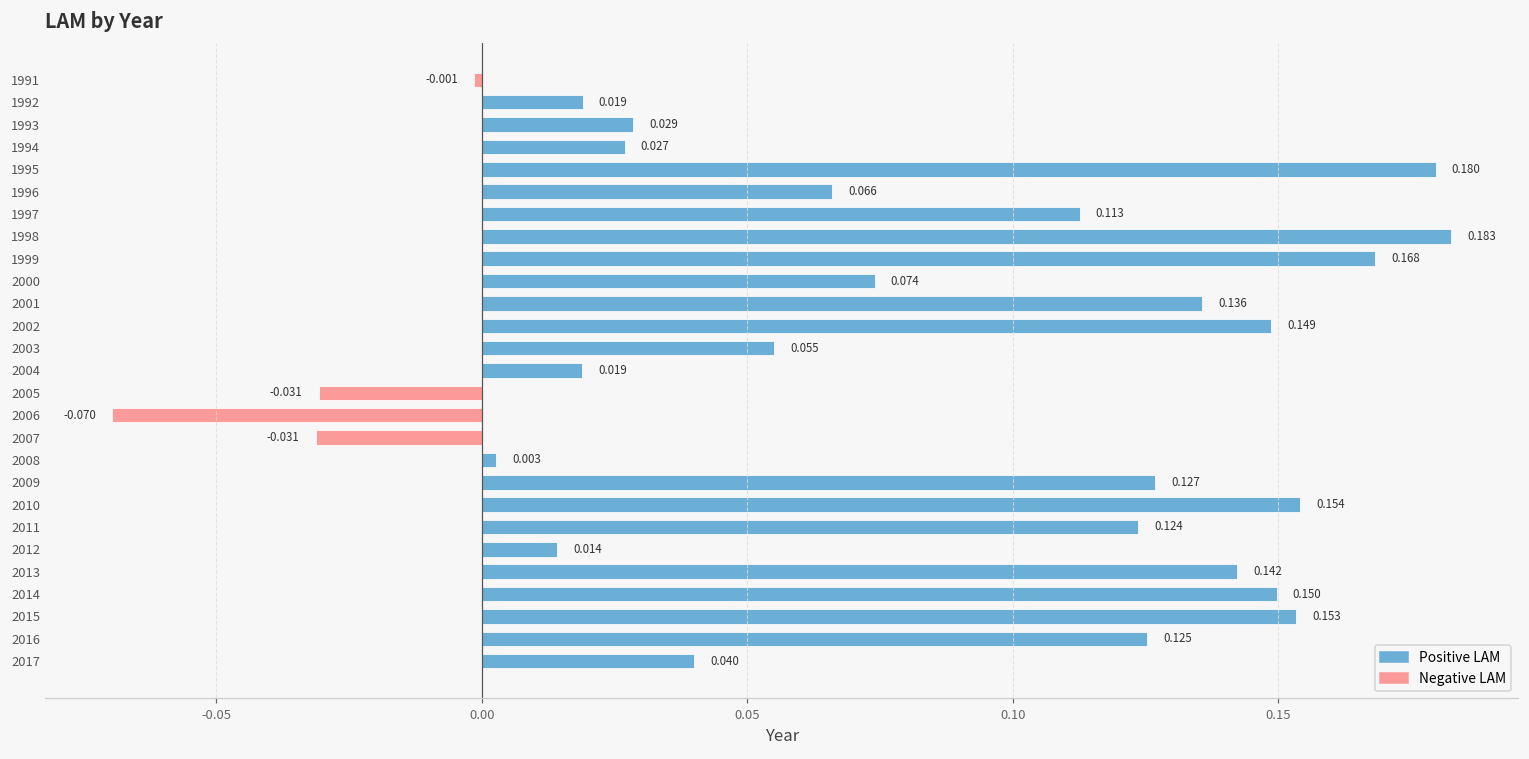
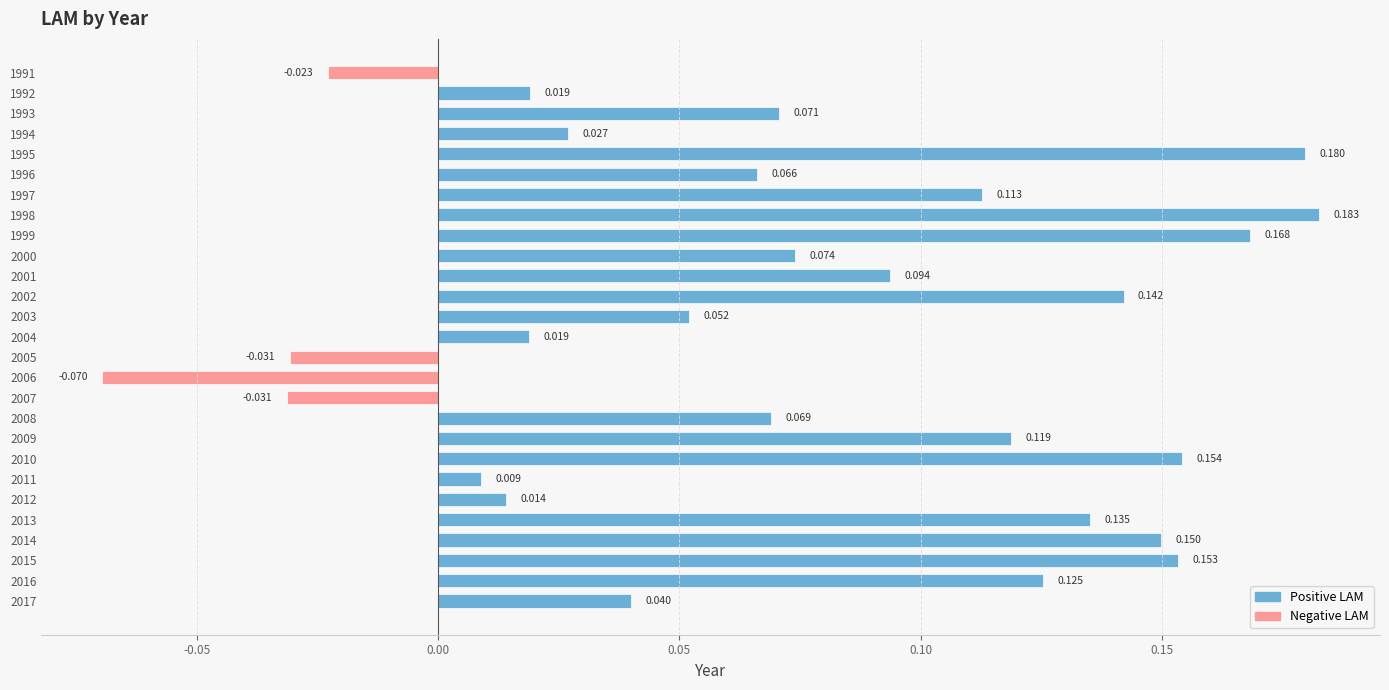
1991: -0.001 -> -0.023
1993: 0.029 -> 0.071
2001: 0.136 -> 0.094
2002: 0.149 -> 0.142
2003: 0.055 -> 0.052
2008: 0.003 -> 0.069
2009: 0.127 -> 0.119
2011: 0.124 -> 0.009
2013: 0.142 -> 0.135
